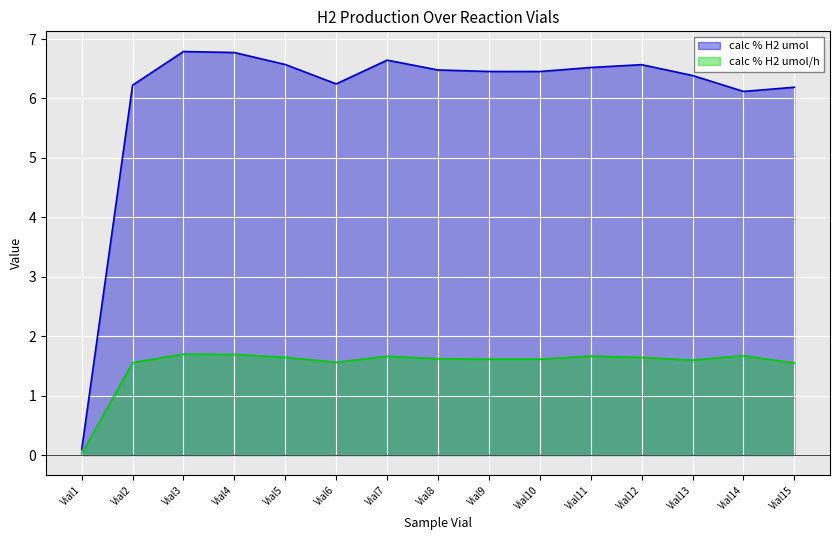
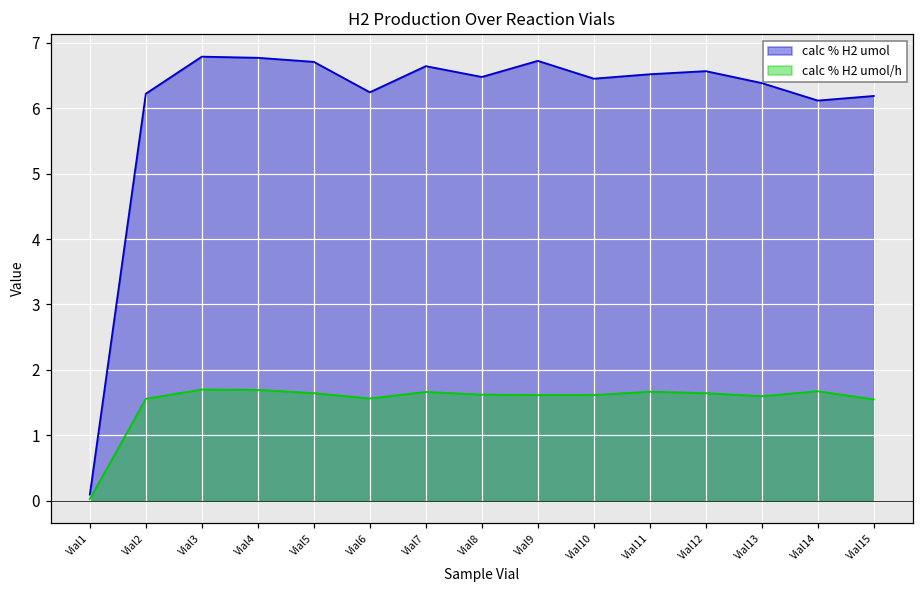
calc % H2 umol, Vial5: 6.6 -> 6.7
calc % H2 umol, Vial9: 6.5 -> 6.7
